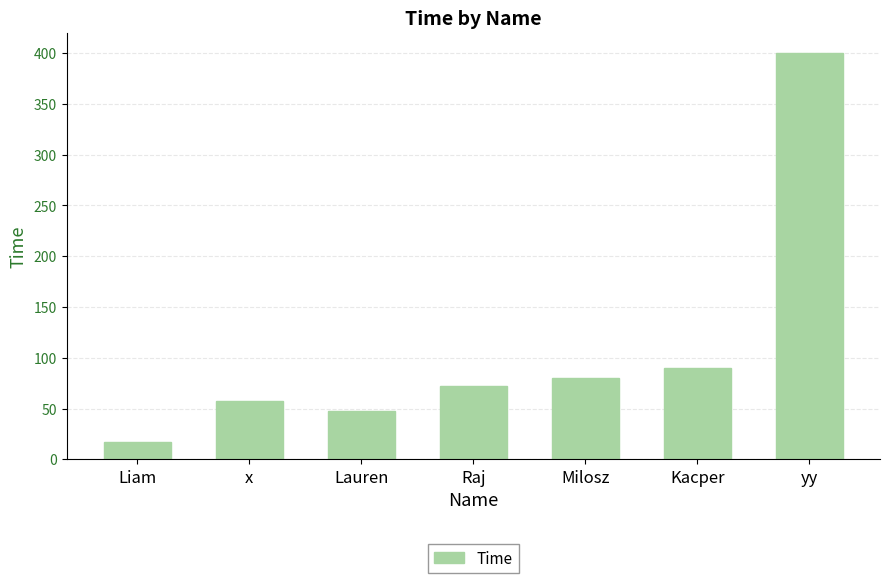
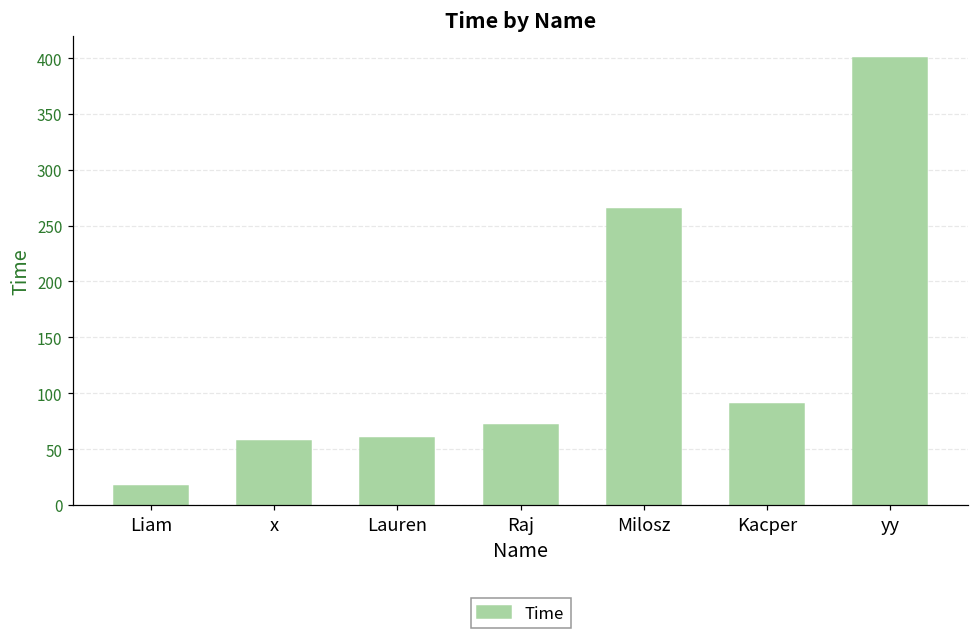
Lauren: 48 -> 60
Milosz: 80 -> 265
